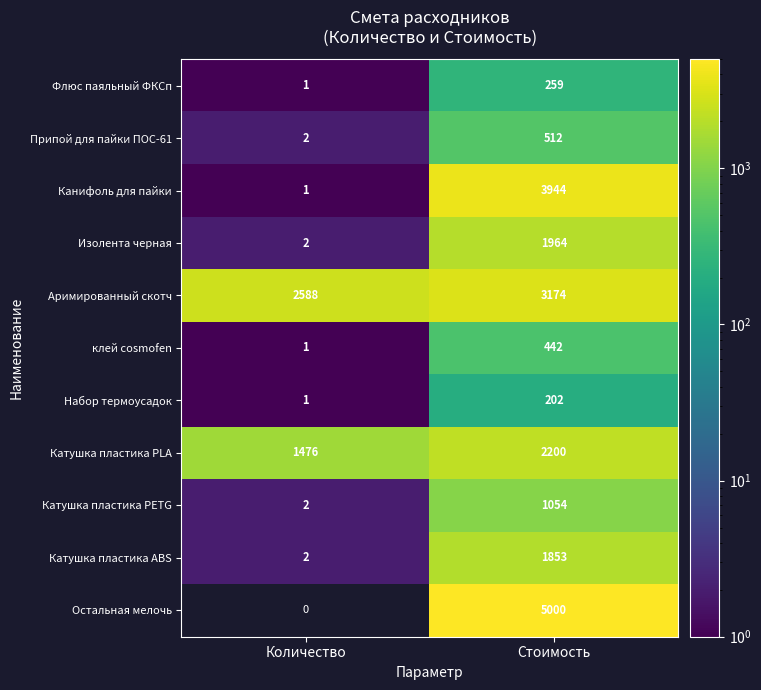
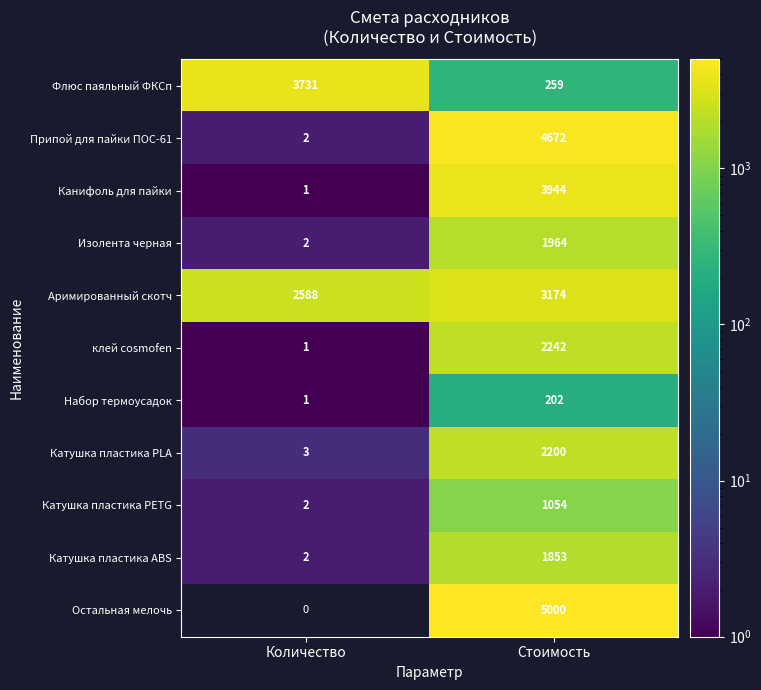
Флюс паяльный ФКСп, Количество: 1 -> 3731
Припой для пайки ПОС-61, Стоимость: 512 -> 4672
клей cosmofen, Стоимость: 442 -> 2242
Катушка пластика PLA, Количество: 1476 -> 3
